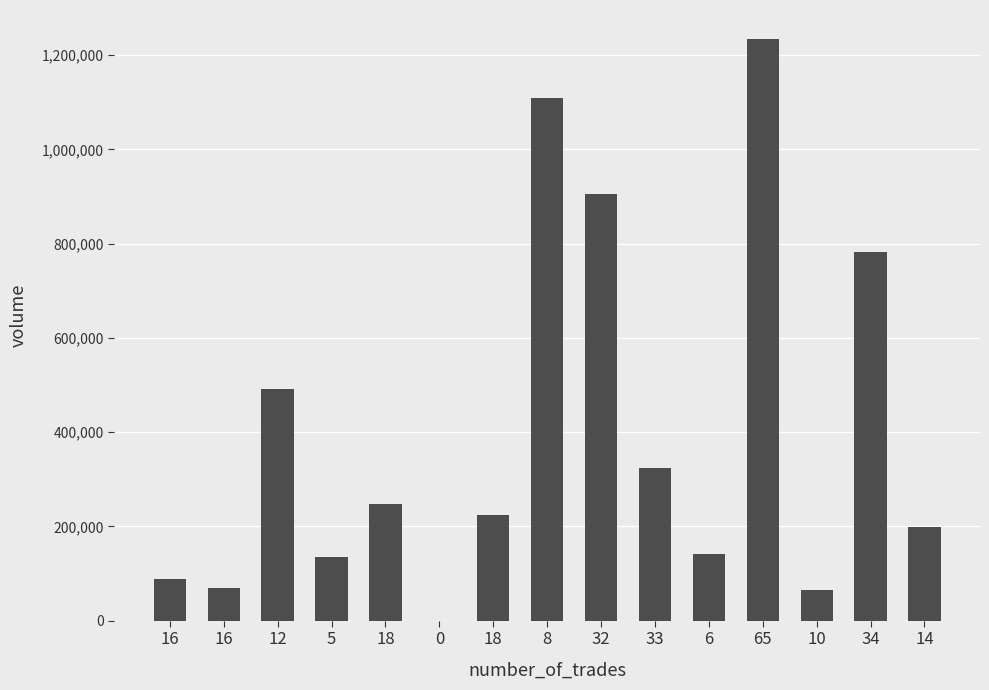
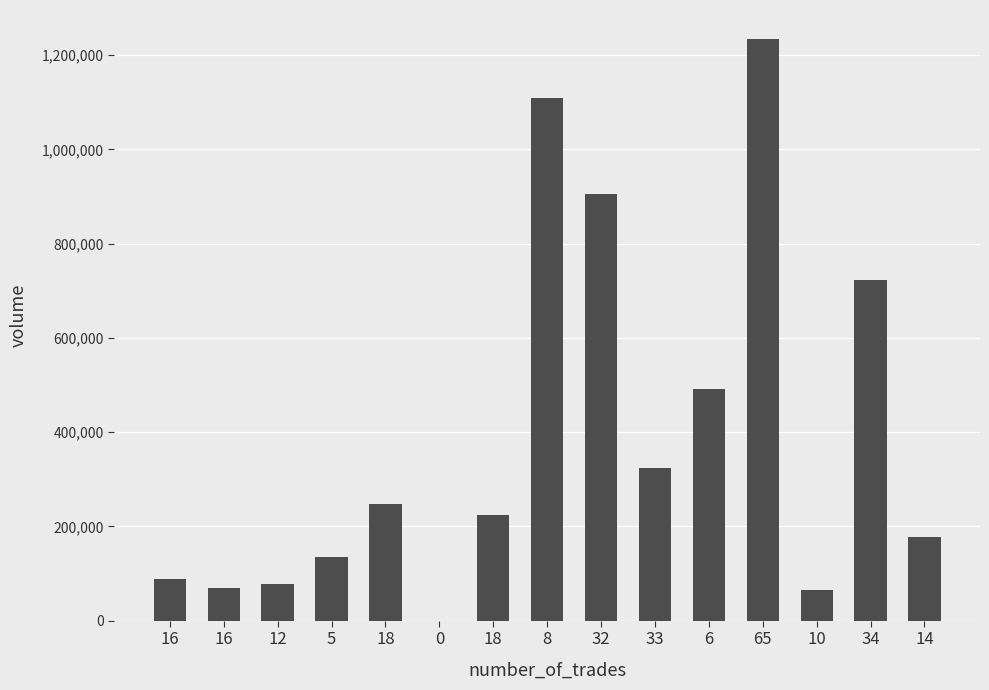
12: 490,000 -> 80,000
6: 140,000 -> 490,000
34: 780,000 -> 720,000
14: 200,000 -> 180,000
